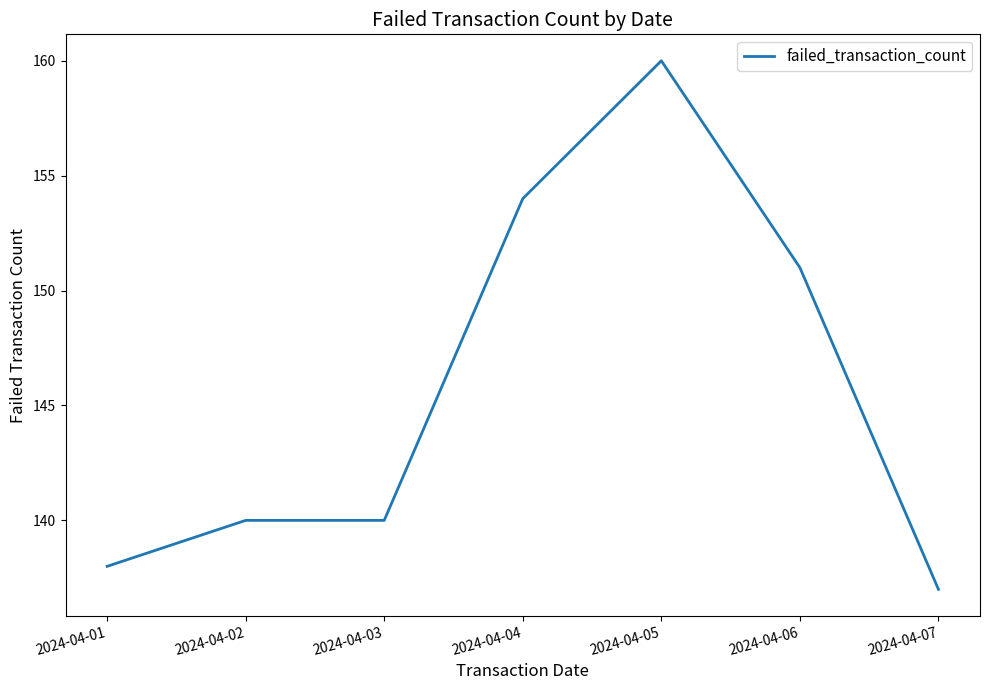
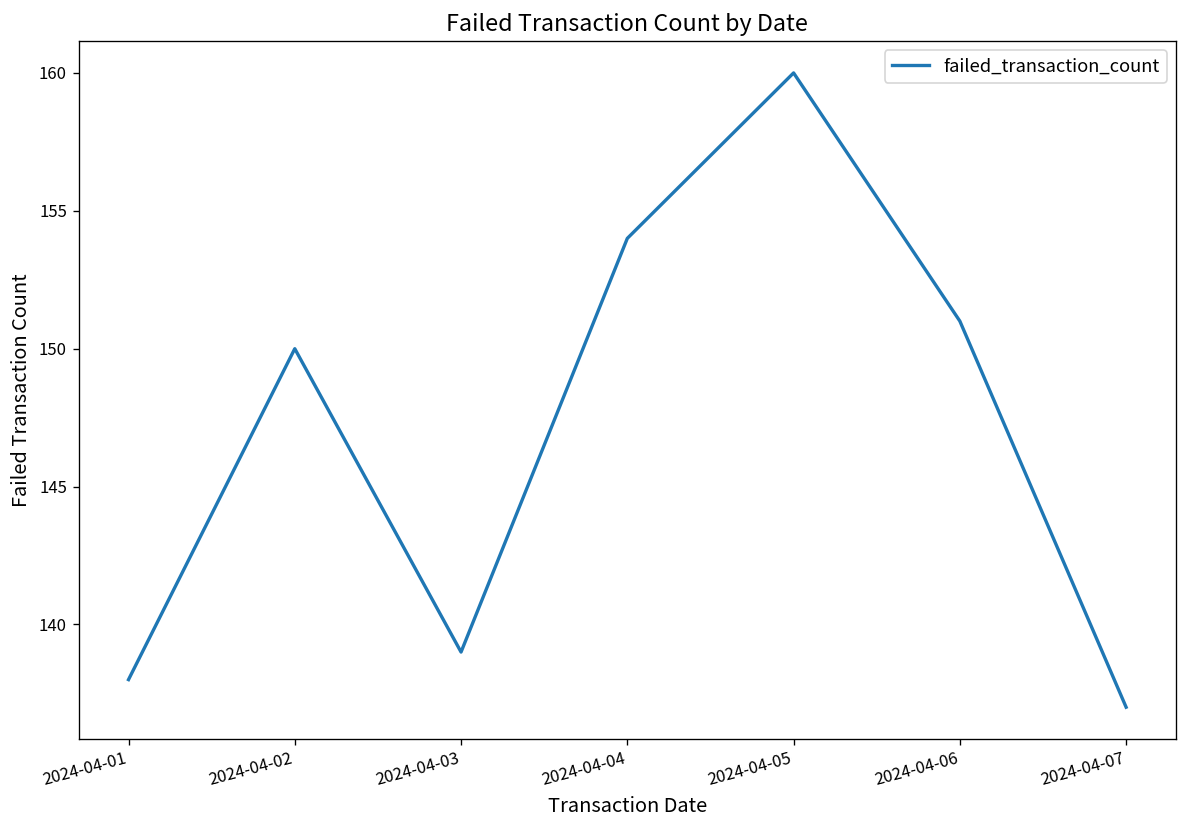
2024-04-02: 140 -> 150
2024-04-03: 140 -> 139
